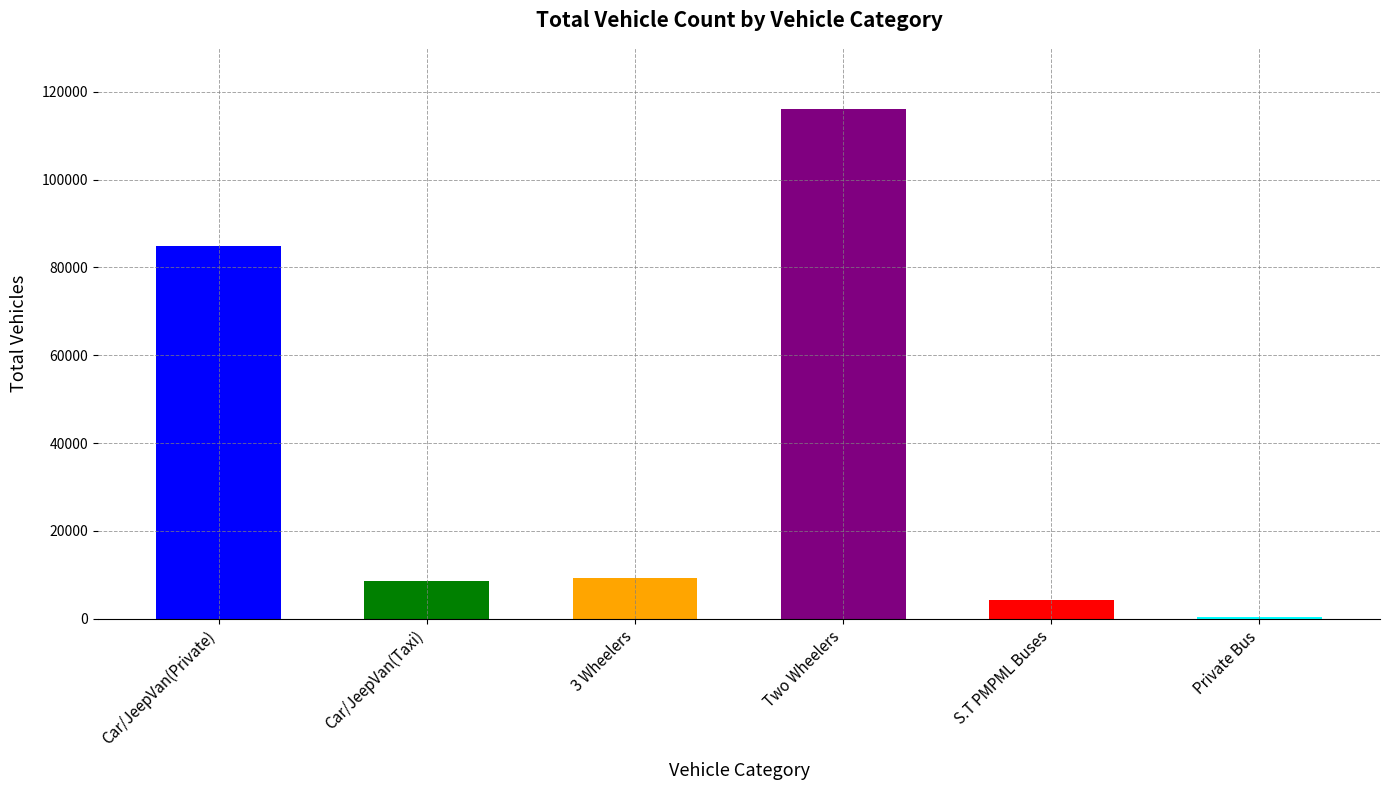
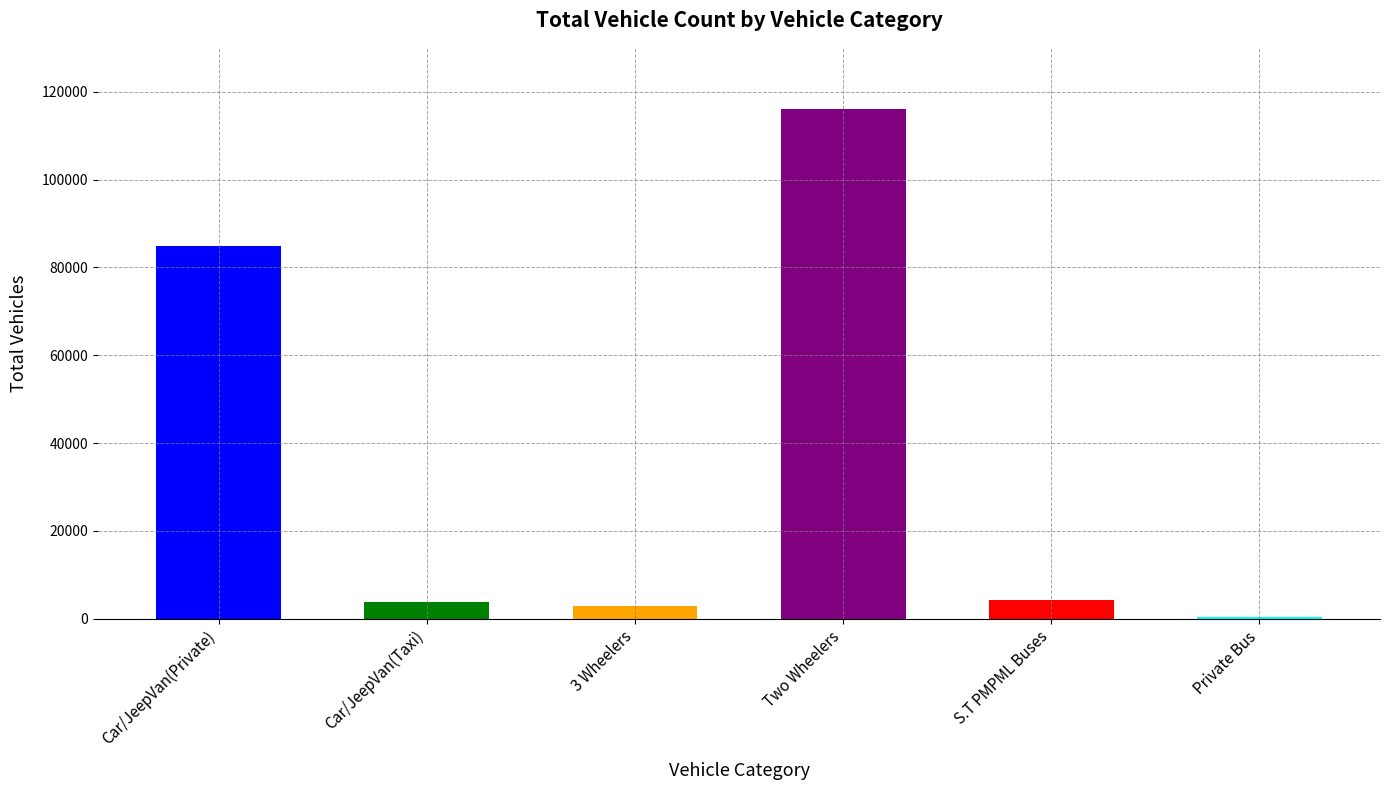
Car/JeepVan(Taxi): 9000 -> 4000
3 Wheelers: 9000 -> 3000
